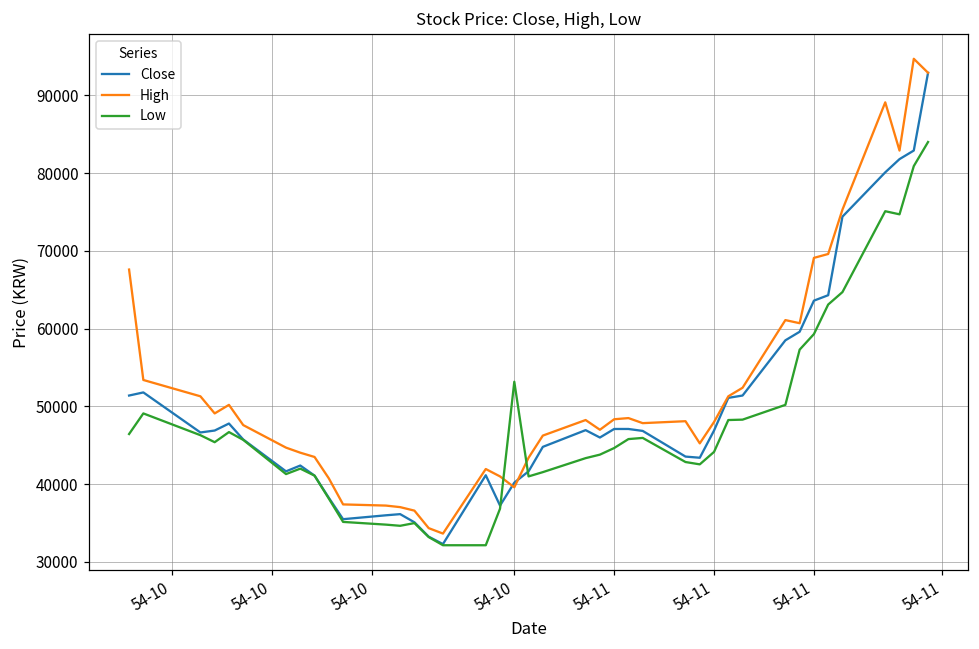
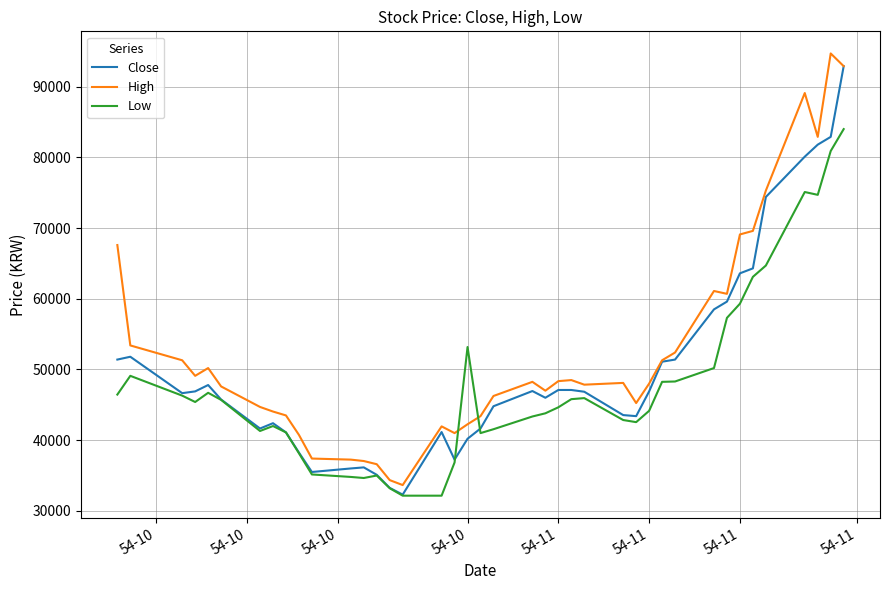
High, 54-10: 40000 -> 42000
